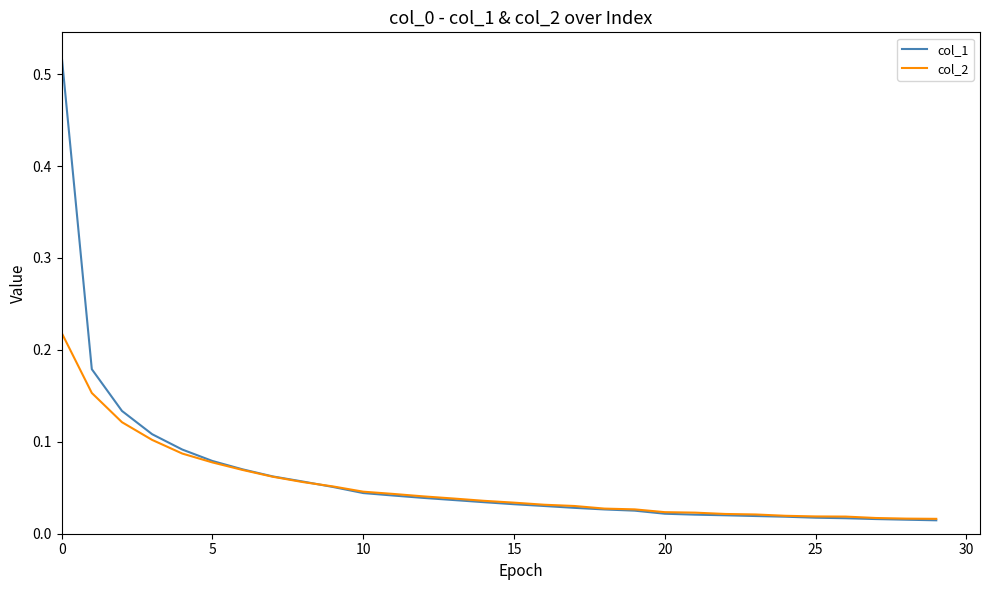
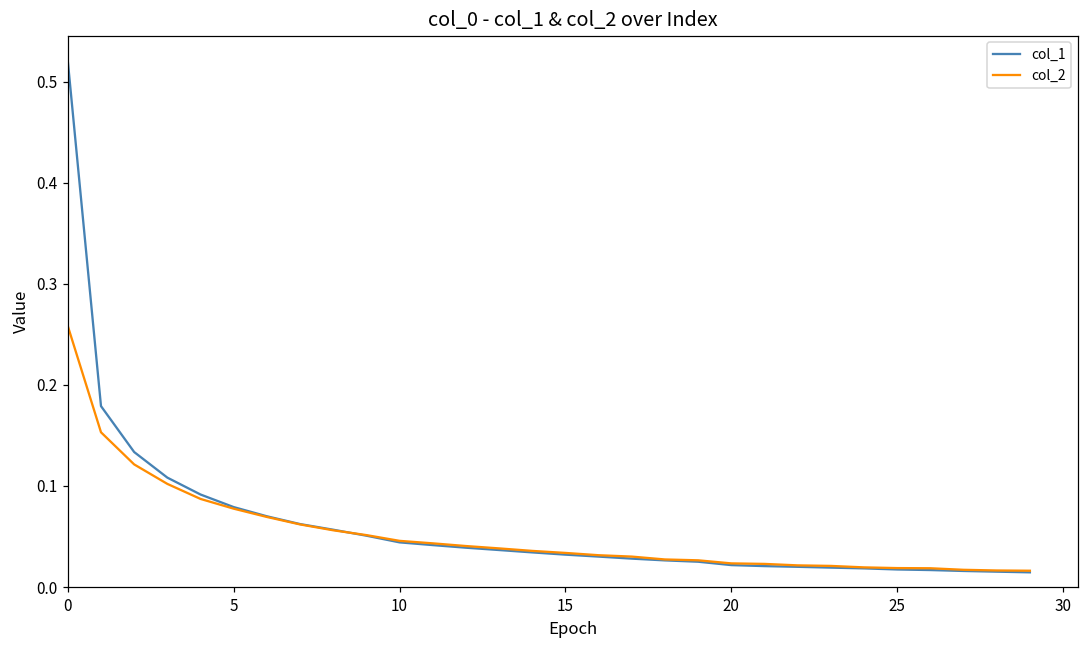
col_2, 0: 0.22 -> 0.26
